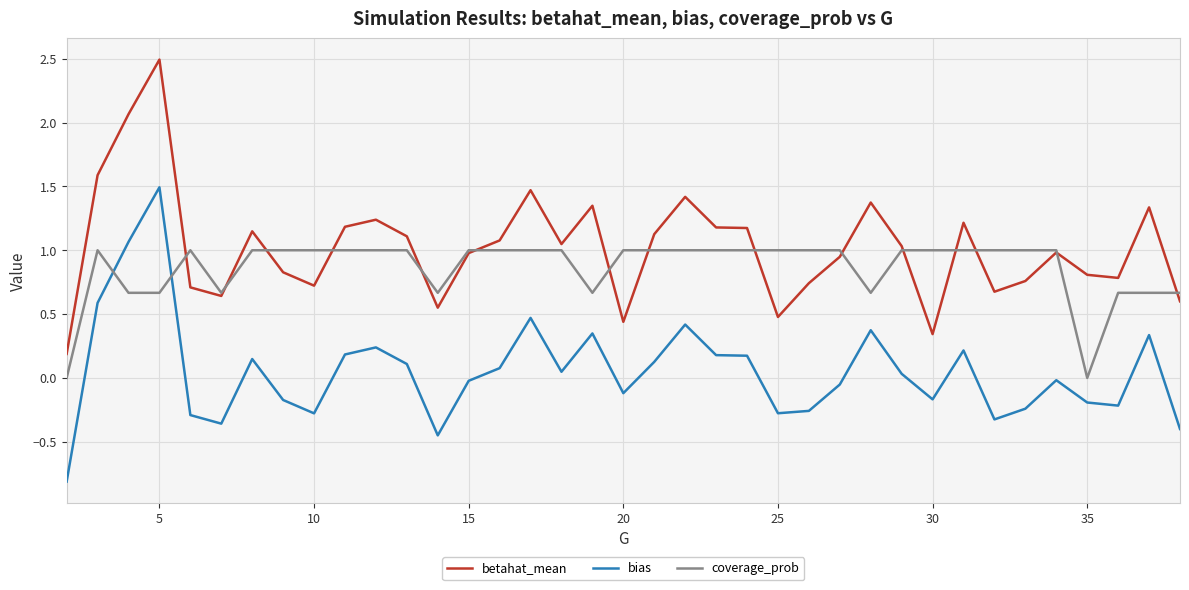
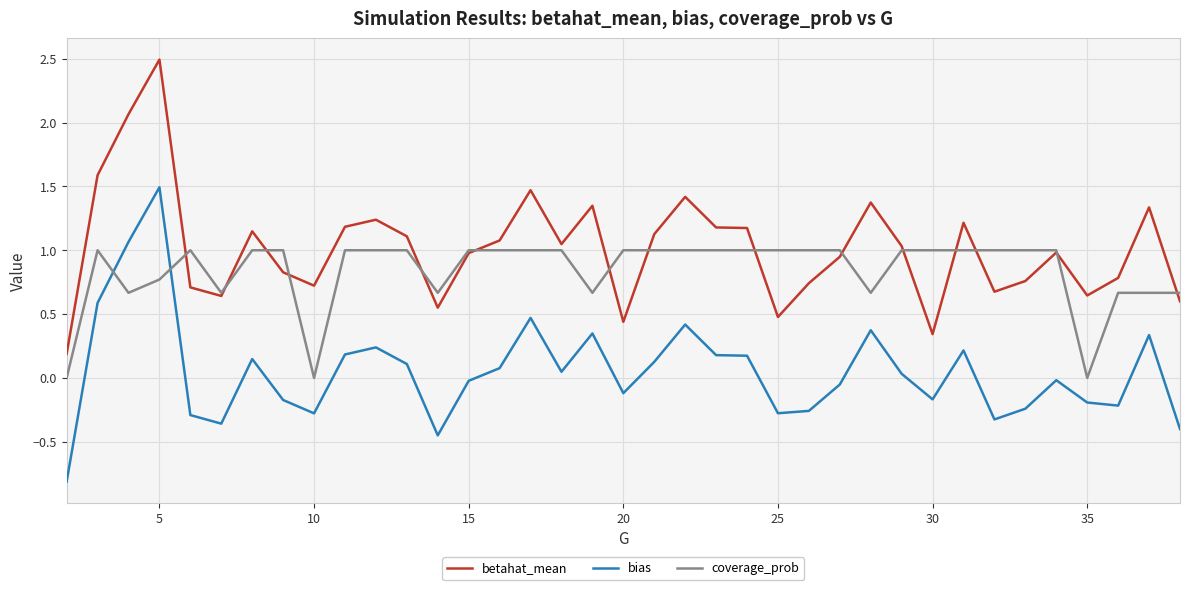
coverage_prob, 5: 0.67 -> 0.77
coverage_prob, 10: 1 -> 0
betahat_mean, 35: 0.81 -> 0.65
